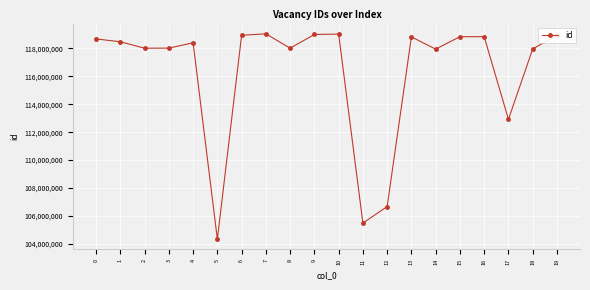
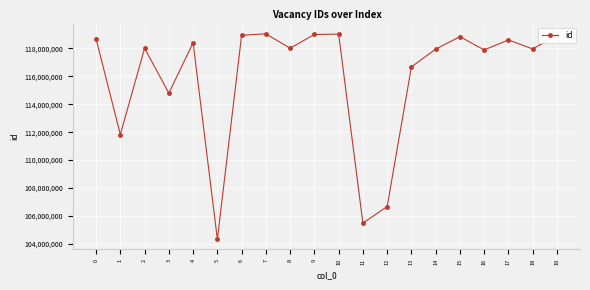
1: 118,500,000 -> 111,800,000
3: 118,000,000 -> 114,800,000
13: 118,800,000 -> 116,700,000
16: 118,800,000 -> 117,900,000
17: 112,900,000 -> 118,600,000
